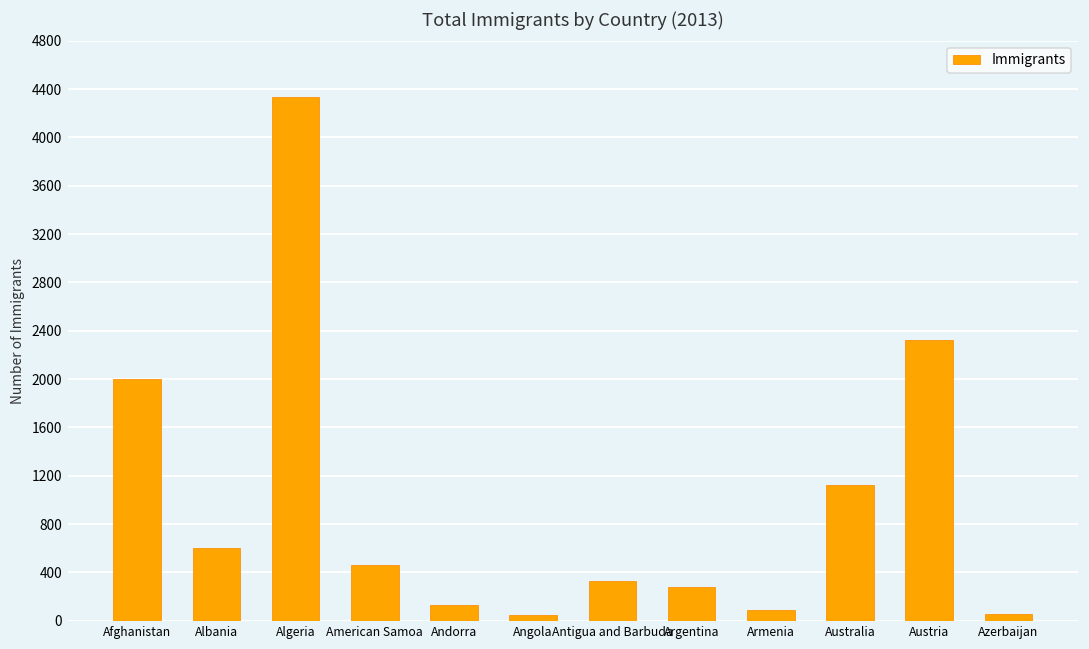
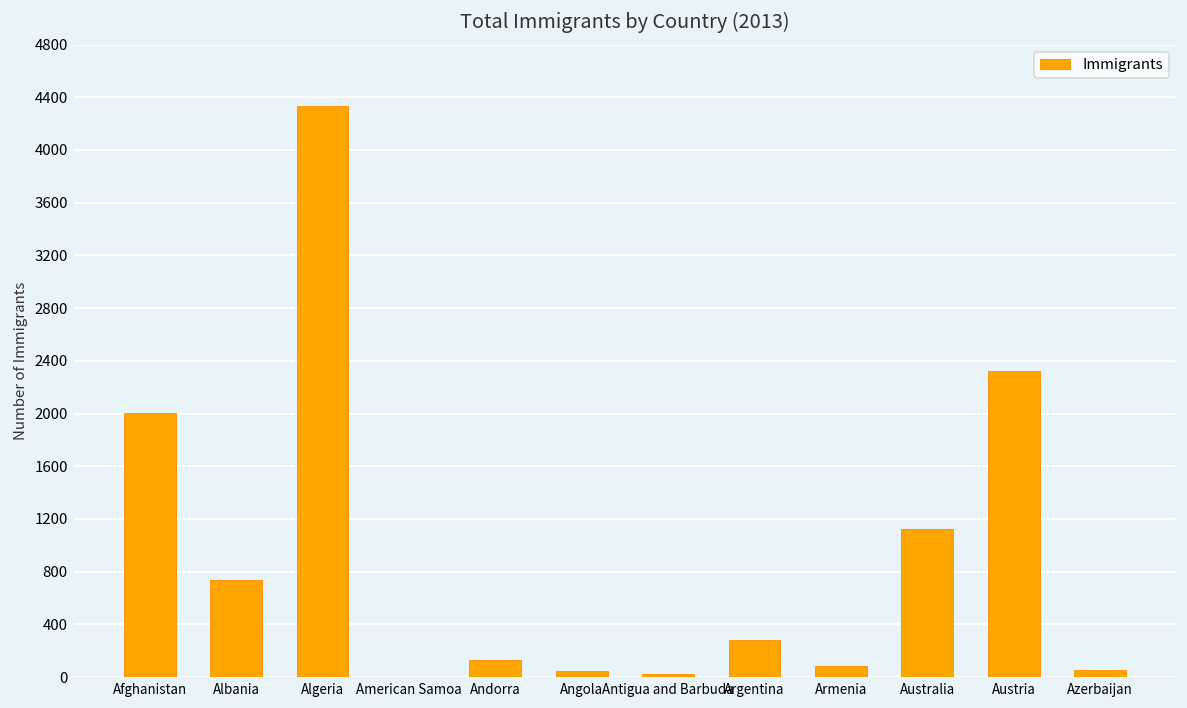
Albania: 600 -> 730
American Samoa: 460 -> 0
Antigua and Barbuda: 330 -> 30
